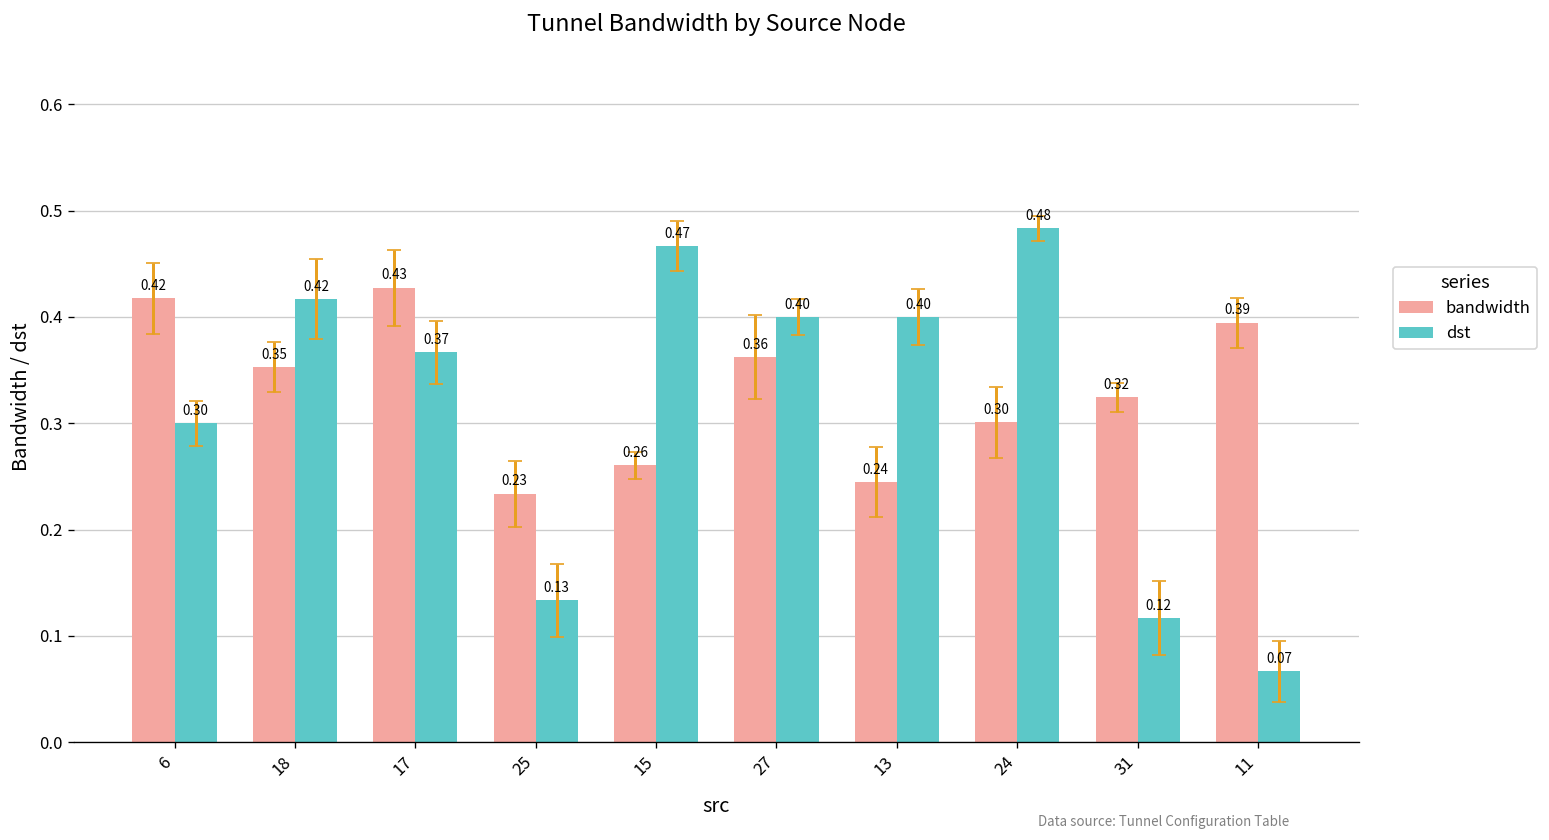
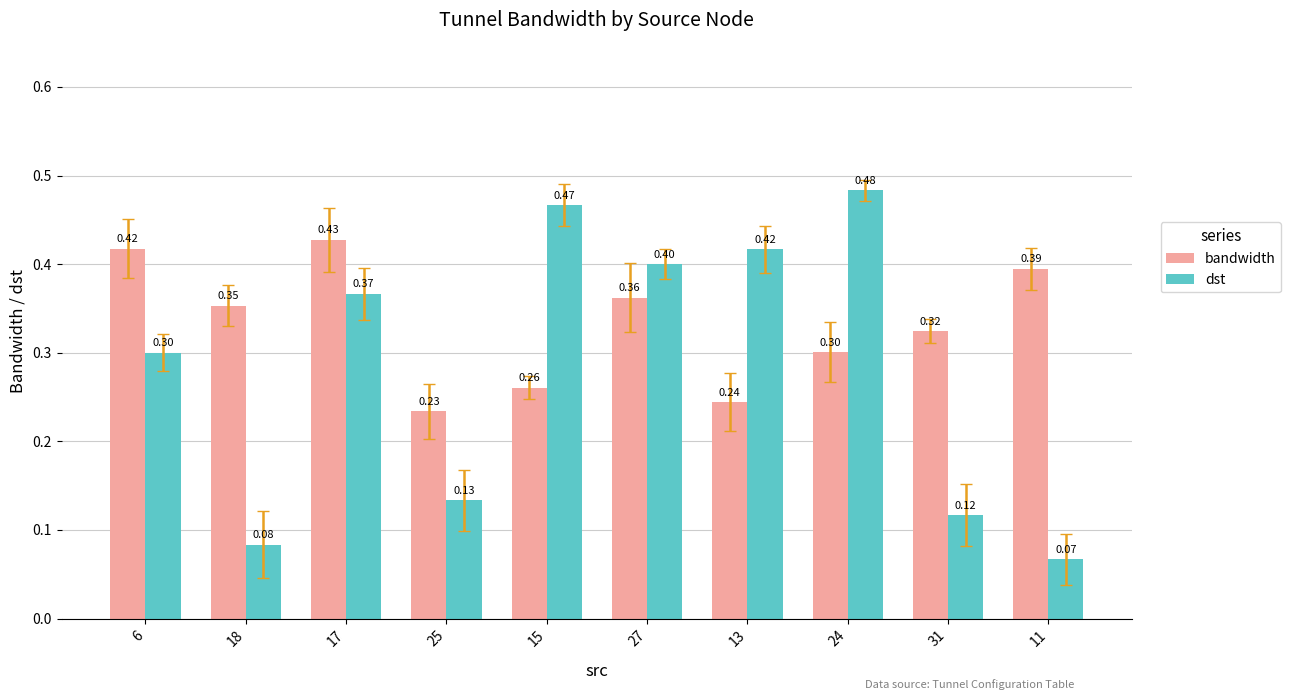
dst, 18: 0.42 -> 0.08
dst, 13: 0.40 -> 0.42
